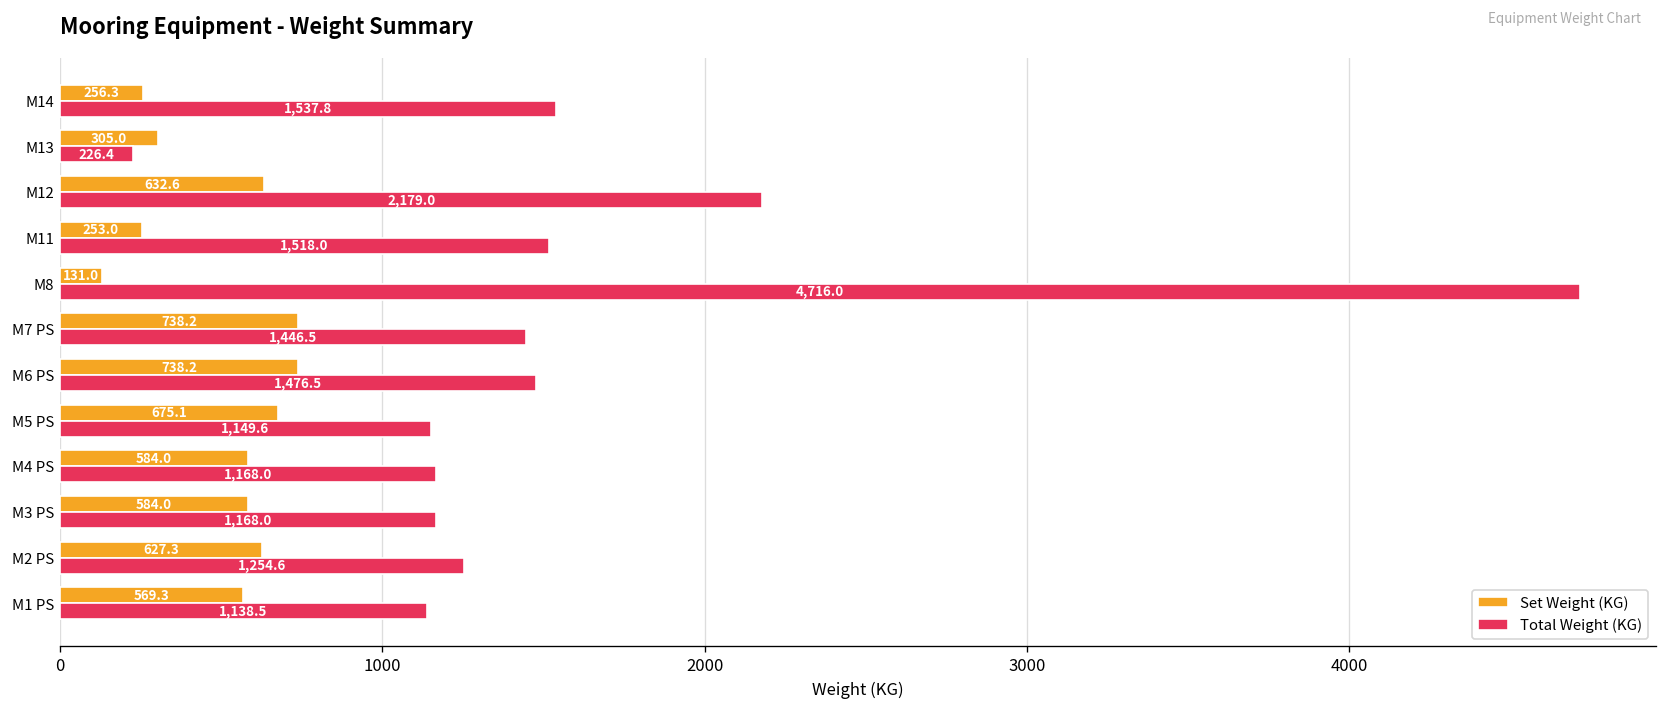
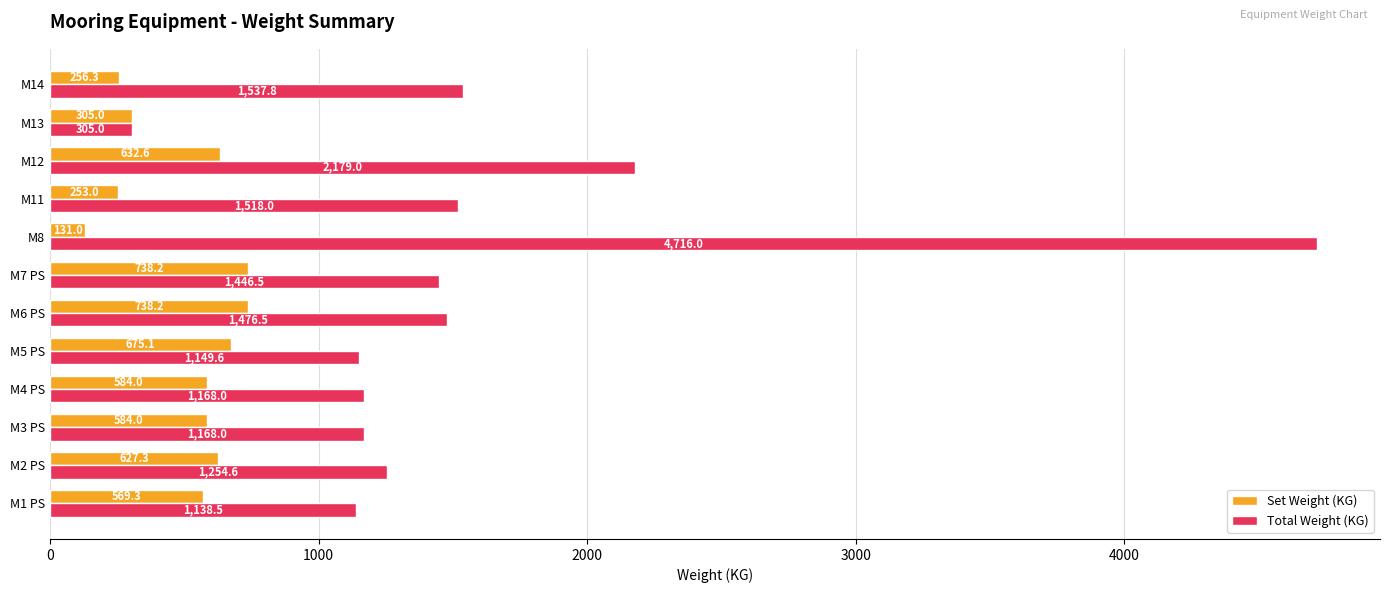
Total Weight (KG), M13: 226.4 -> 305.0
